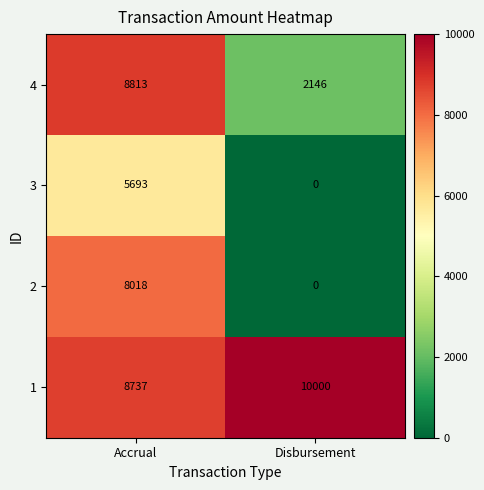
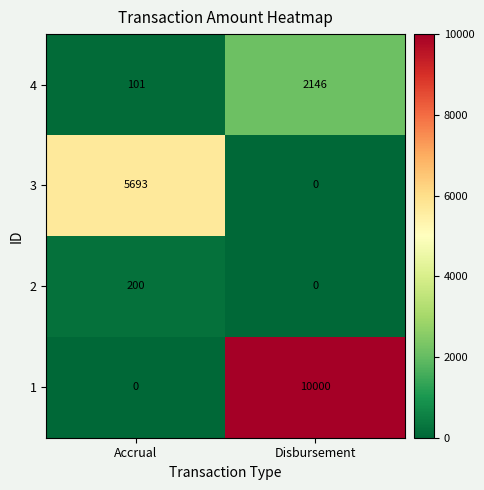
4, Accrual: 8813 -> 101
2, Accrual: 8018 -> 200
1, Accrual: 8737 -> 0
